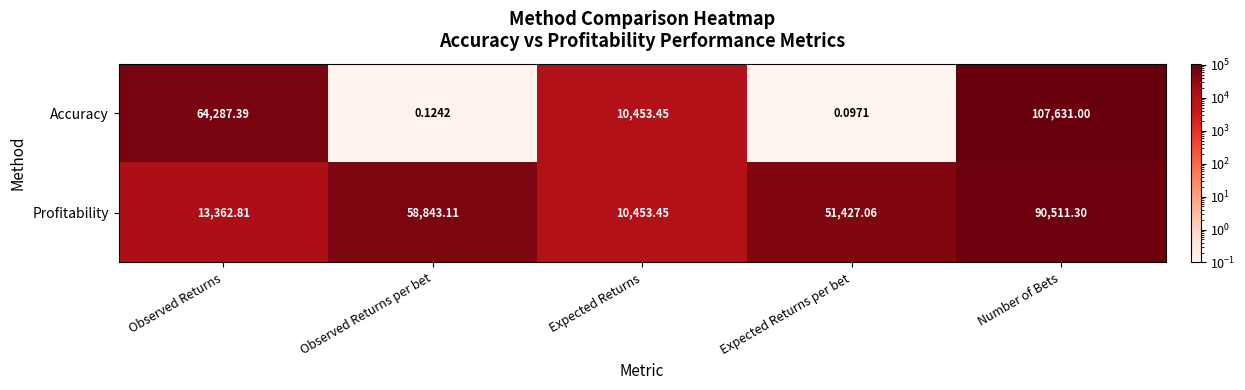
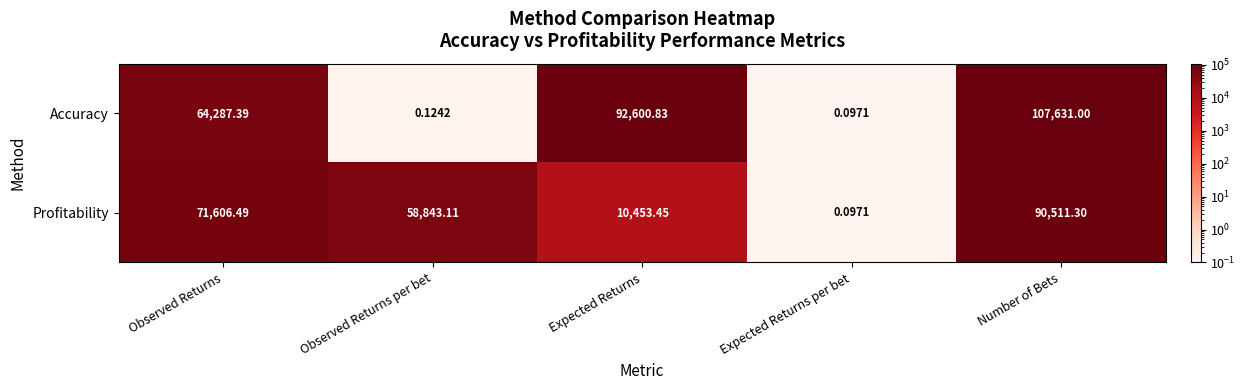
Accuracy, Expected Returns: 10,453.45 -> 92,600.83
Profitability, Observed Returns: 13,362.81 -> 71,606.49
Profitability, Expected Returns per bet: 51,427.06 -> 0.0971
